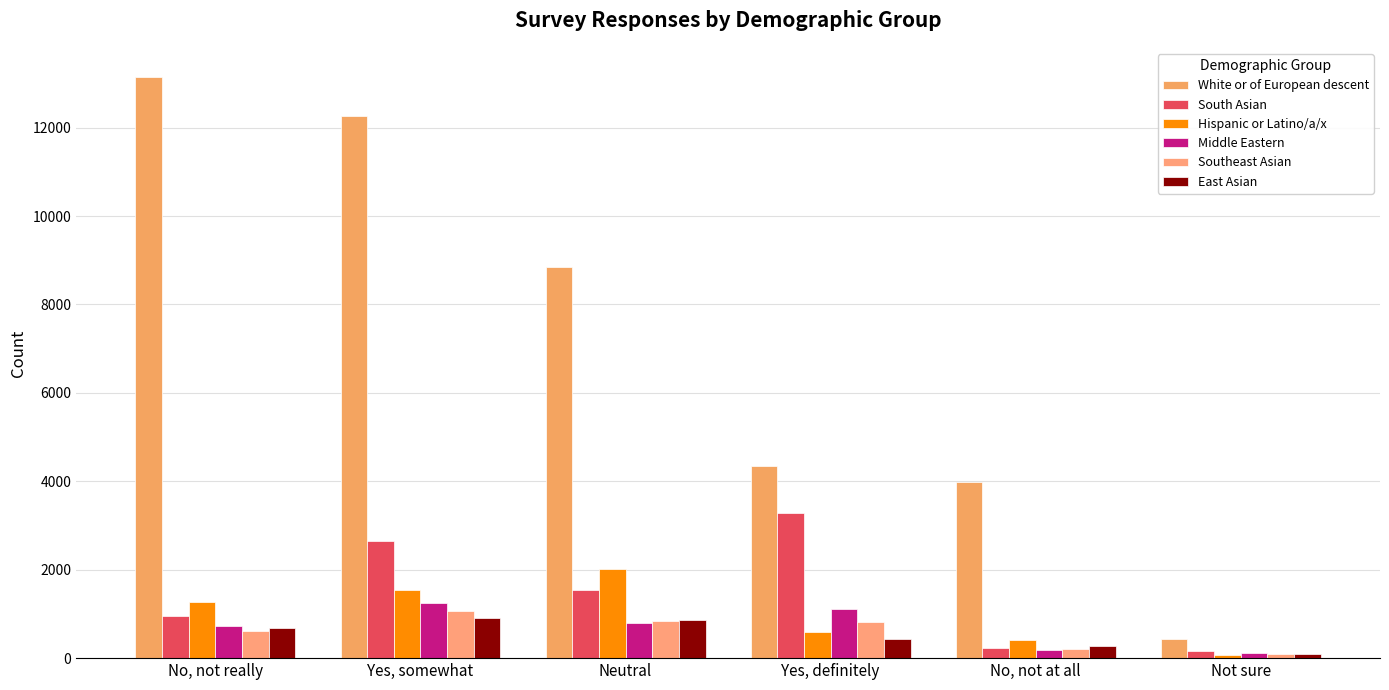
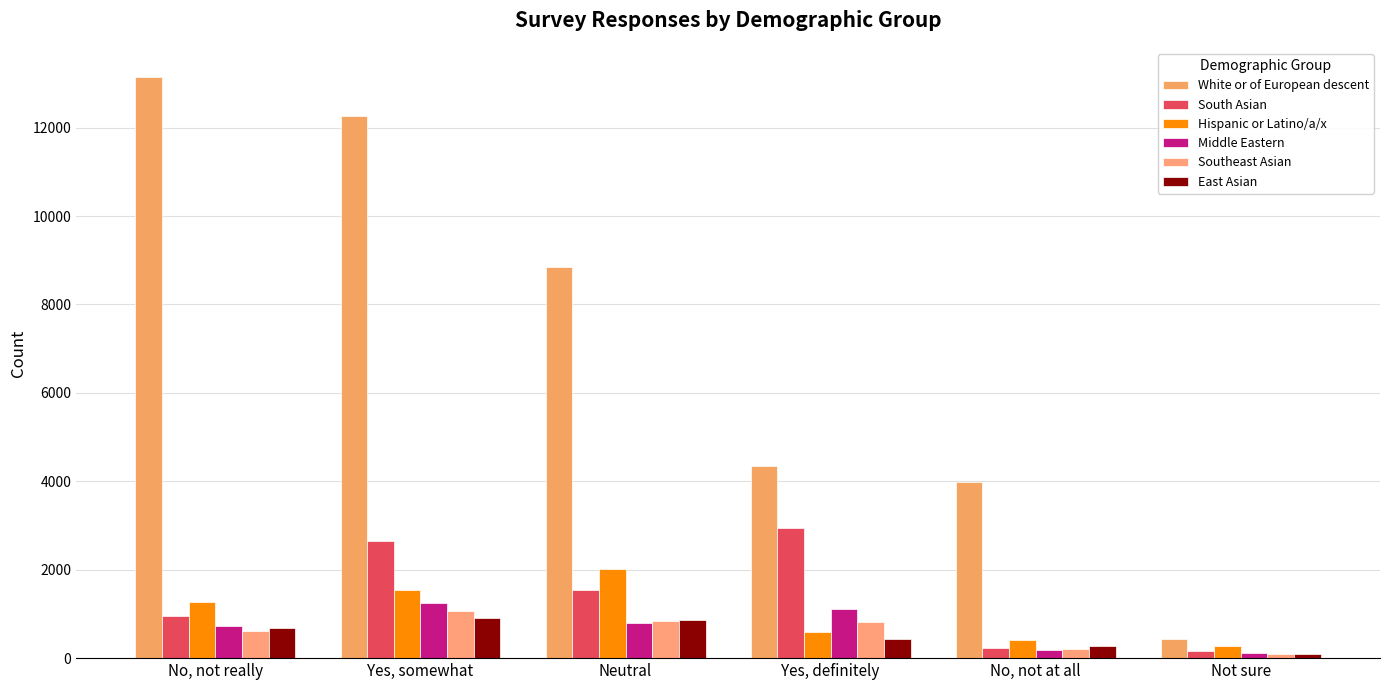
South Asian, Yes, definitely: 3300 -> 2900
Hispanic or Latino/a/x, Not sure: 100 -> 300
